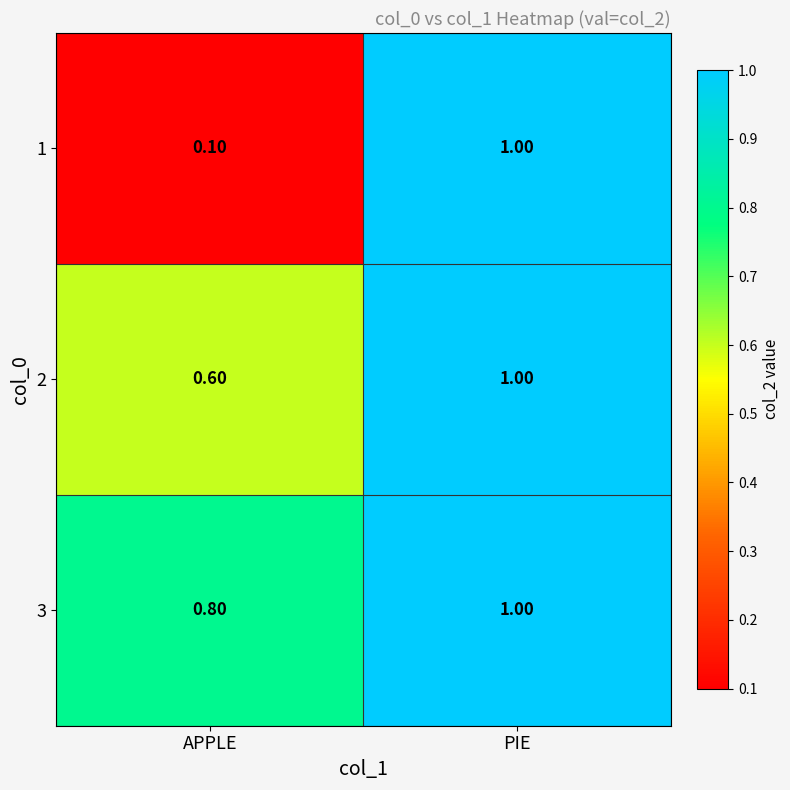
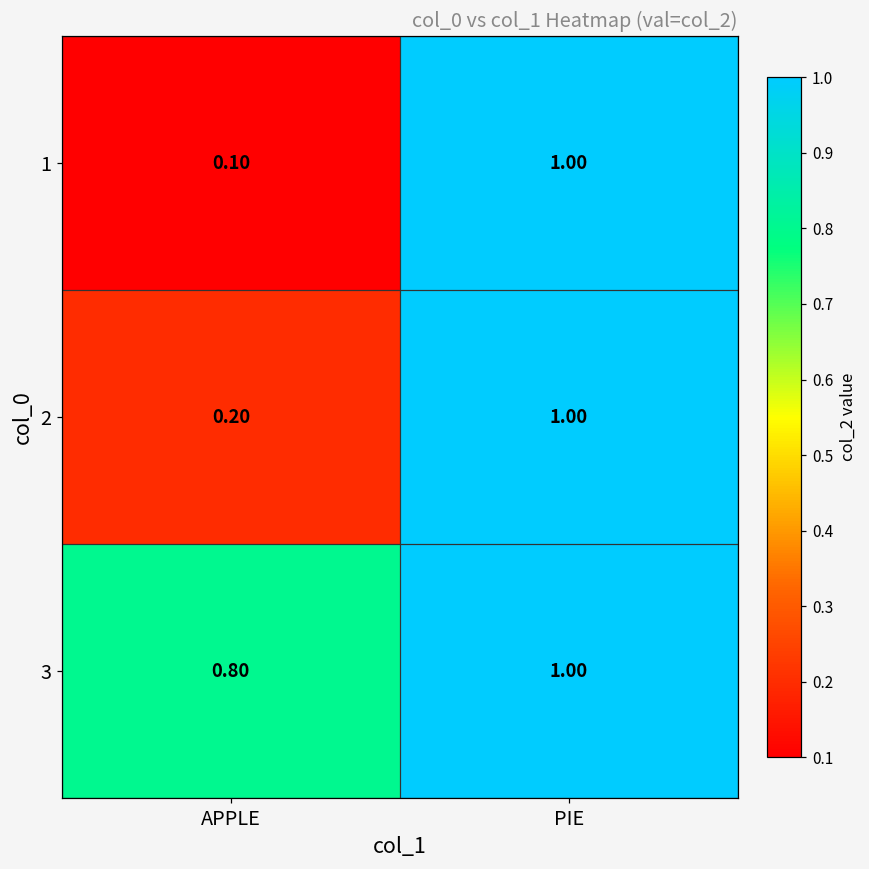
2, APPLE: 0.60 -> 0.20
